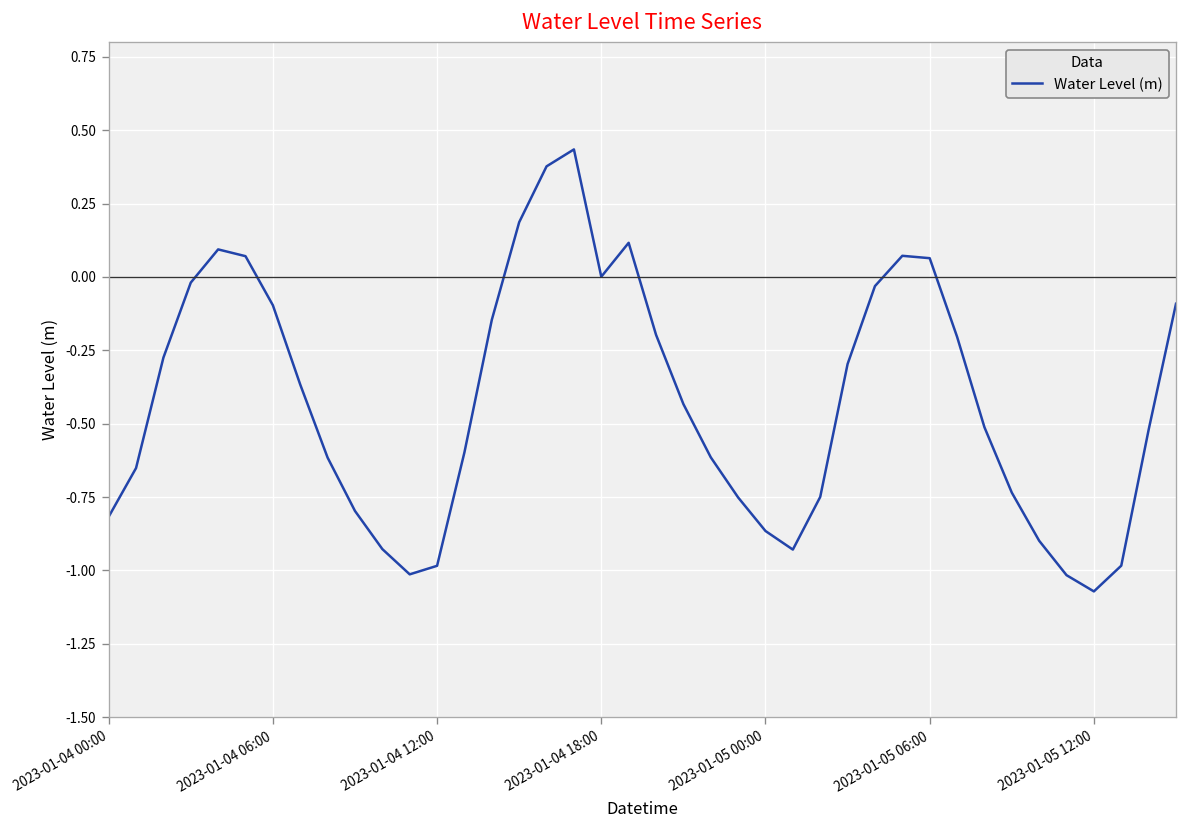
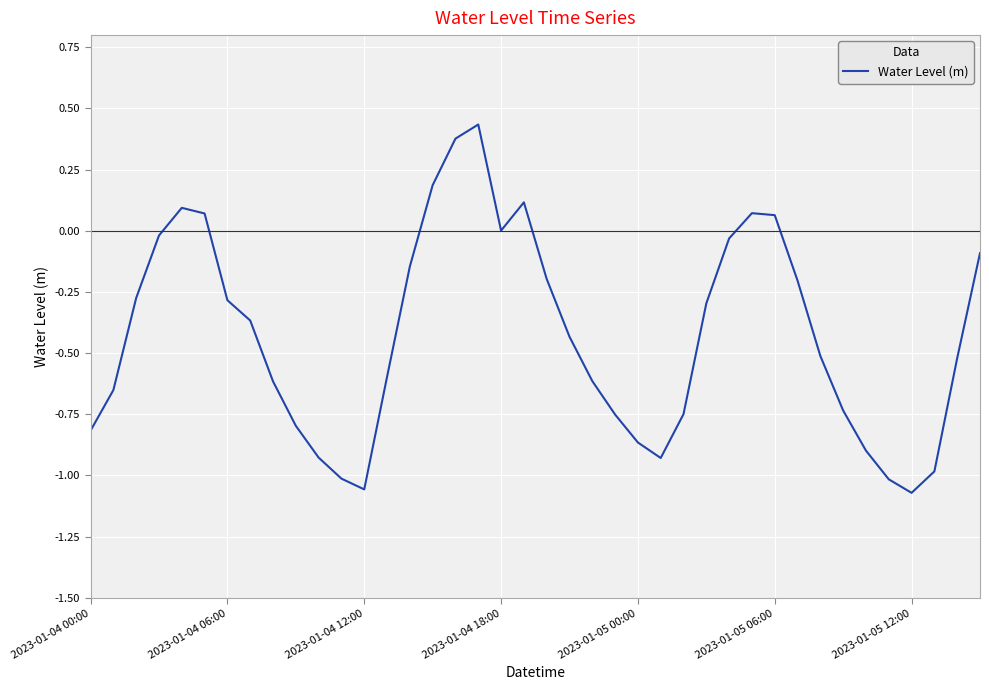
2023-01-04 06:00: -0.10 -> -0.28
2023-01-04 12:00: -0.98 -> -1.06
